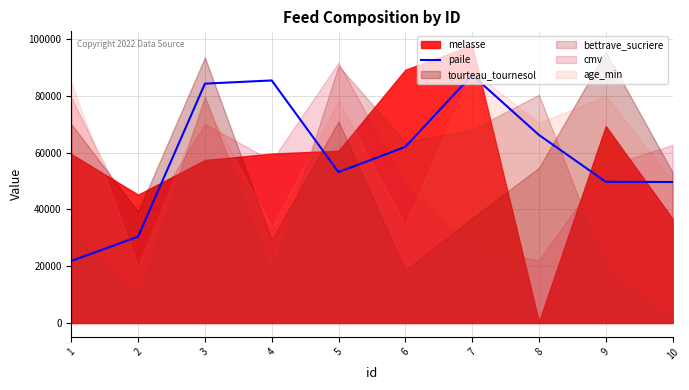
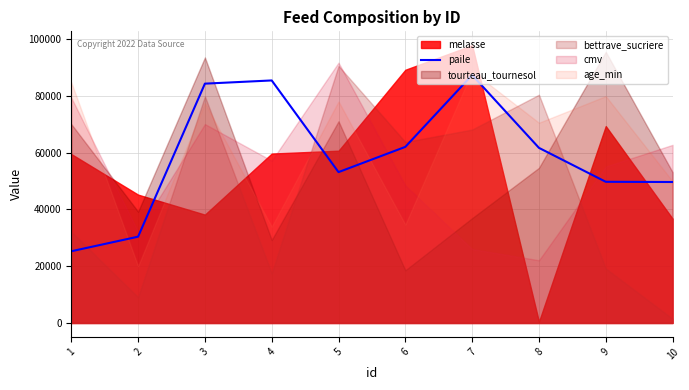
paile, 1: 22000 -> 25000
melasse, 3: 57000 -> 38000
paile, 8: 66000 -> 62000
